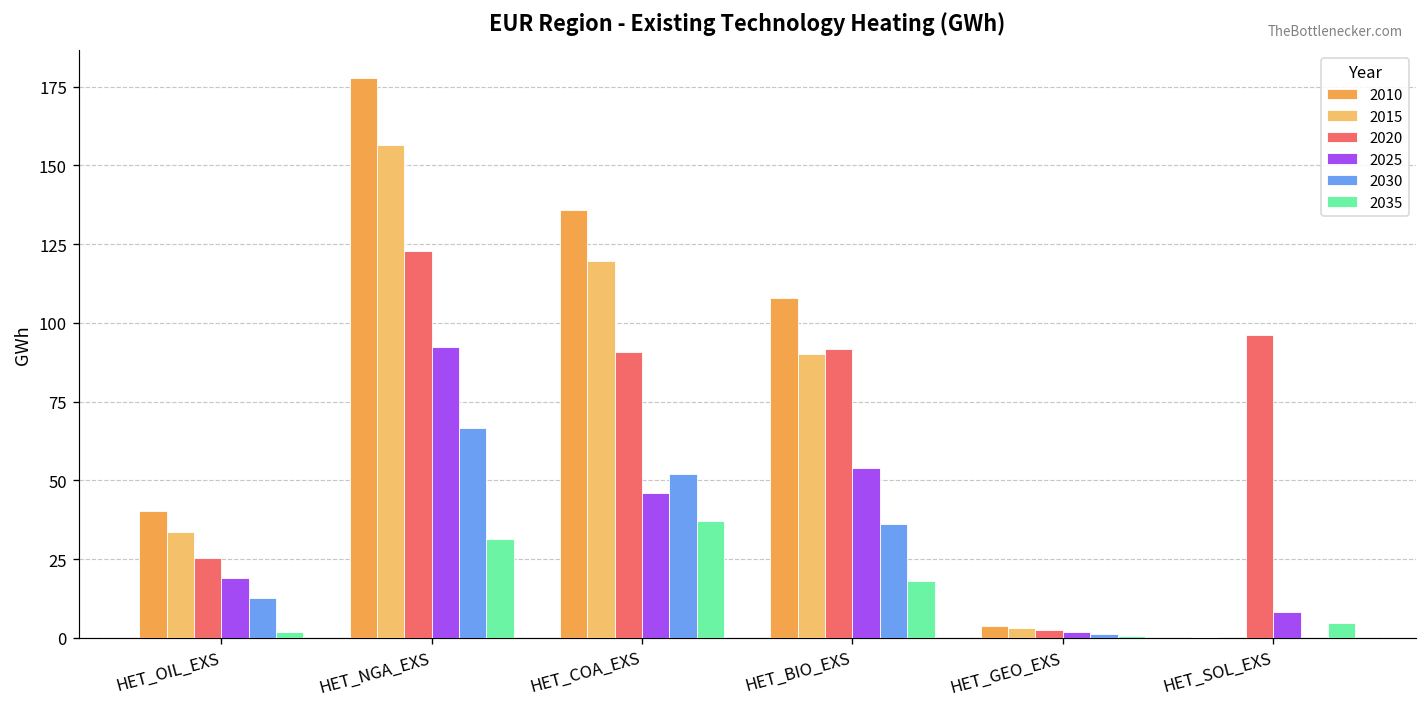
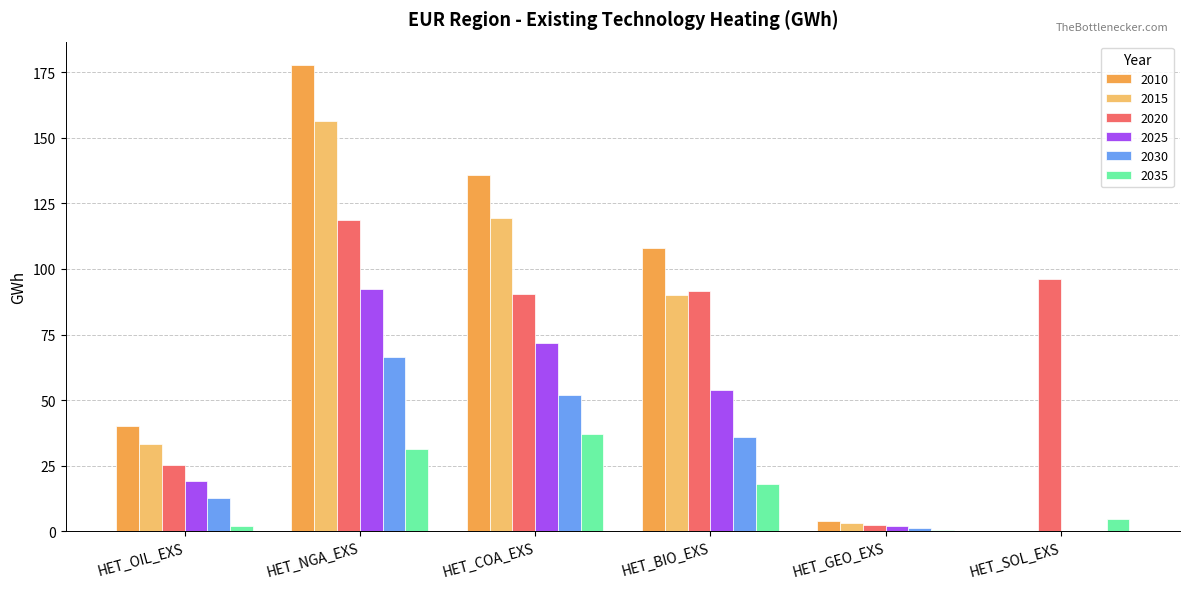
2020, HET_NGA_EXS: 123 -> 118
2025, HET_COA_EXS: 46 -> 72
2025, HET_SOL_EXS: 8 -> 0
